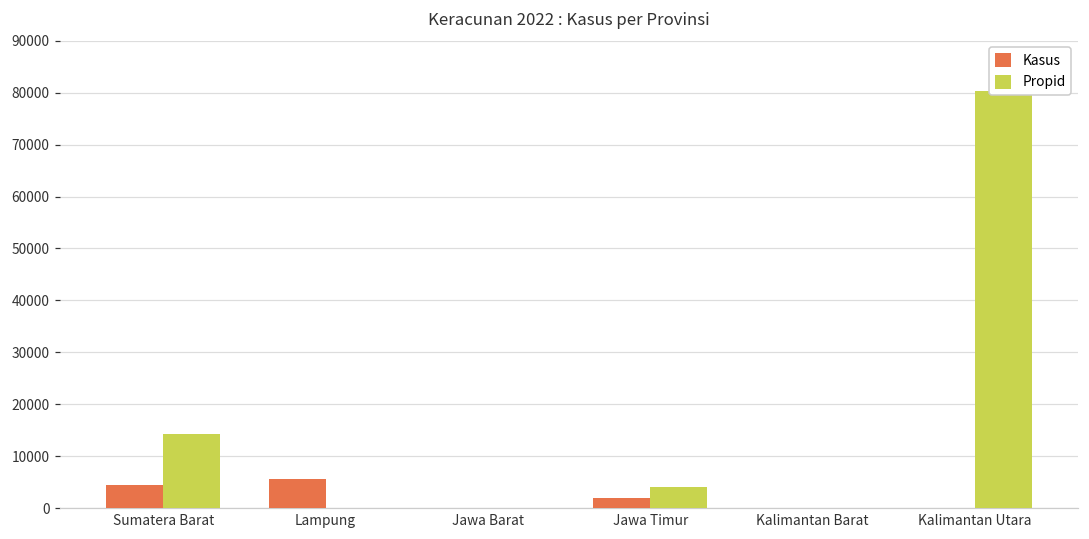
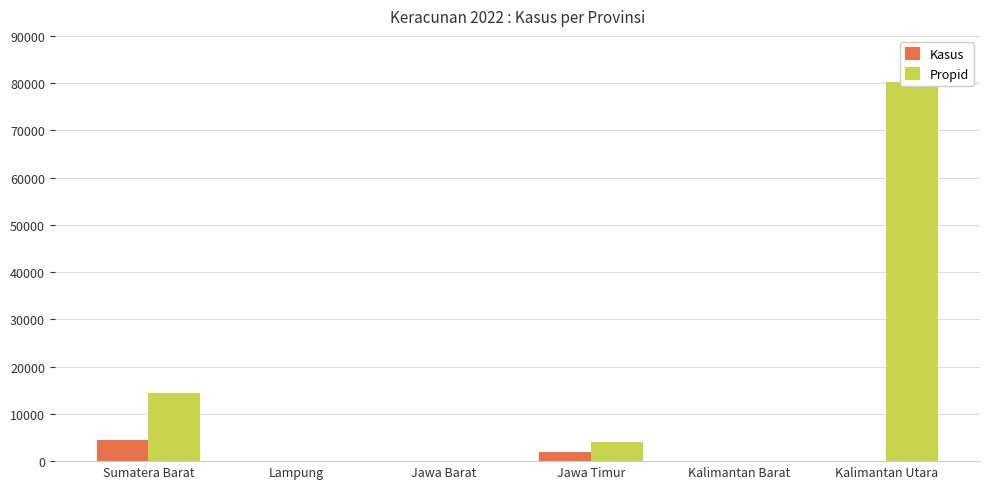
Kasus, Lampung: 6000 -> 0
